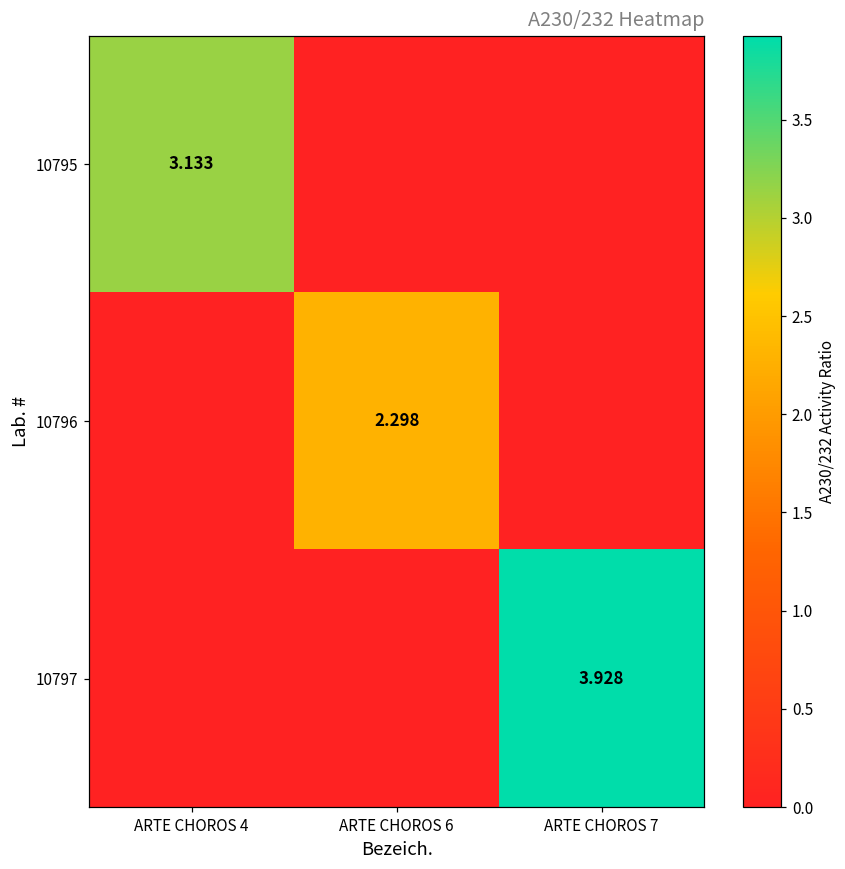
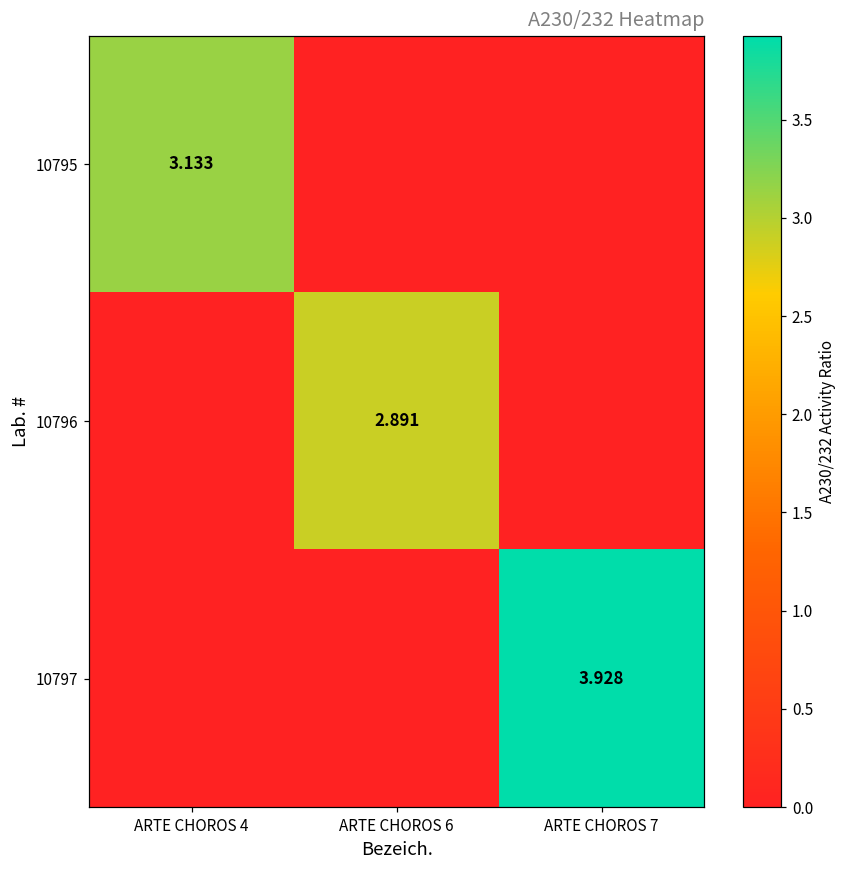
10796, ARTE CHOROS 6: 2.298 -> 2.891
